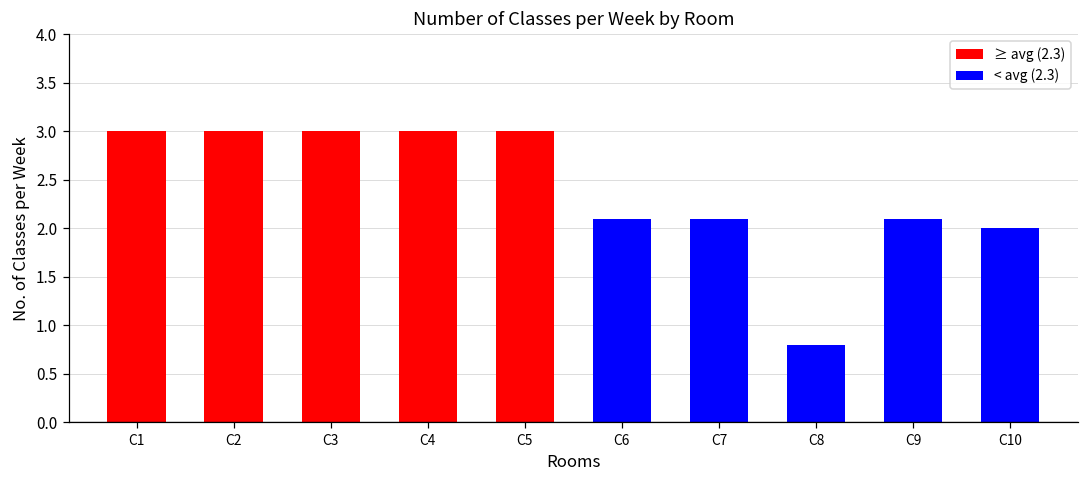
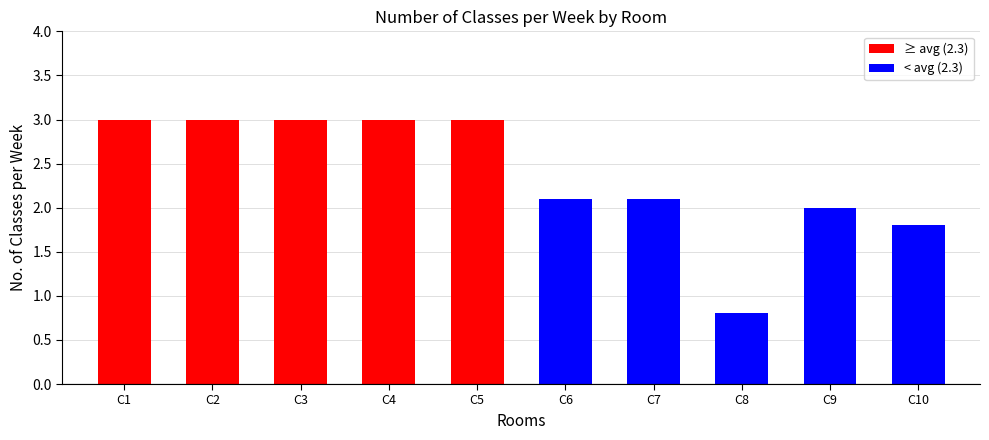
C9: 2.1 -> 2.0
C10: 2.0 -> 1.8
